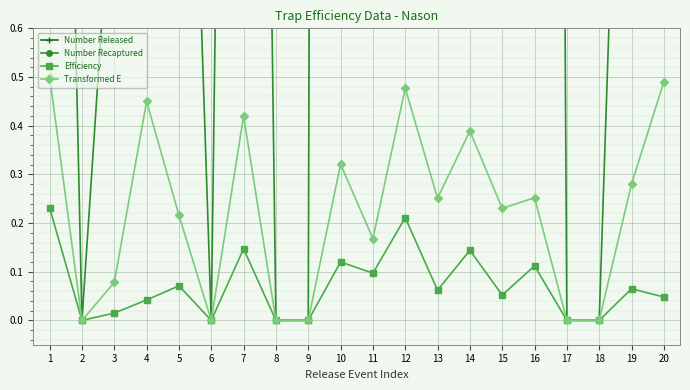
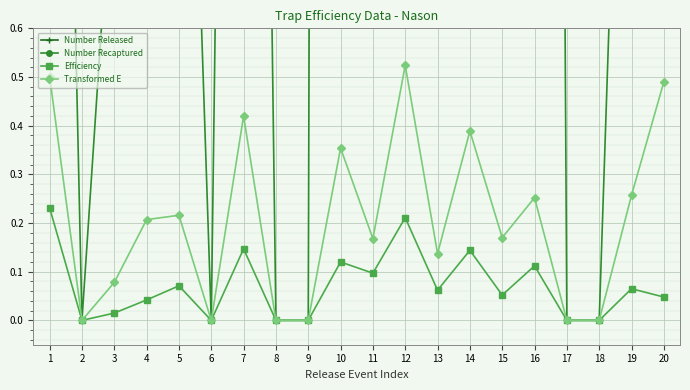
Transformed E, 4: 0.45 -> 0.21
Transformed E, 10: 0.32 -> 0.35
Transformed E, 12: 0.48 -> 0.52
Transformed E, 13: 0.25 -> 0.14
Transformed E, 15: 0.23 -> 0.17
Transformed E, 19: 0.28 -> 0.26
